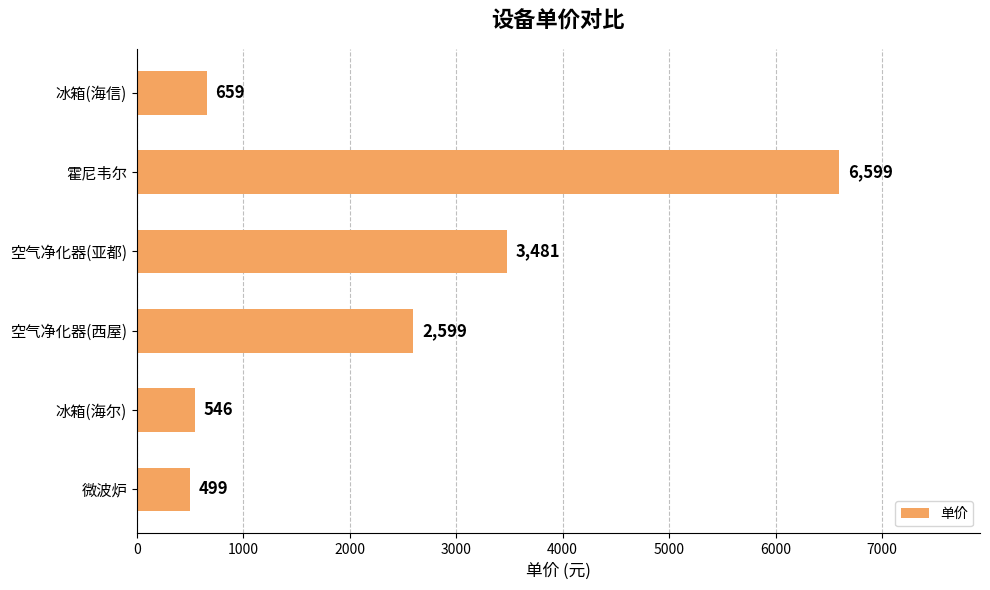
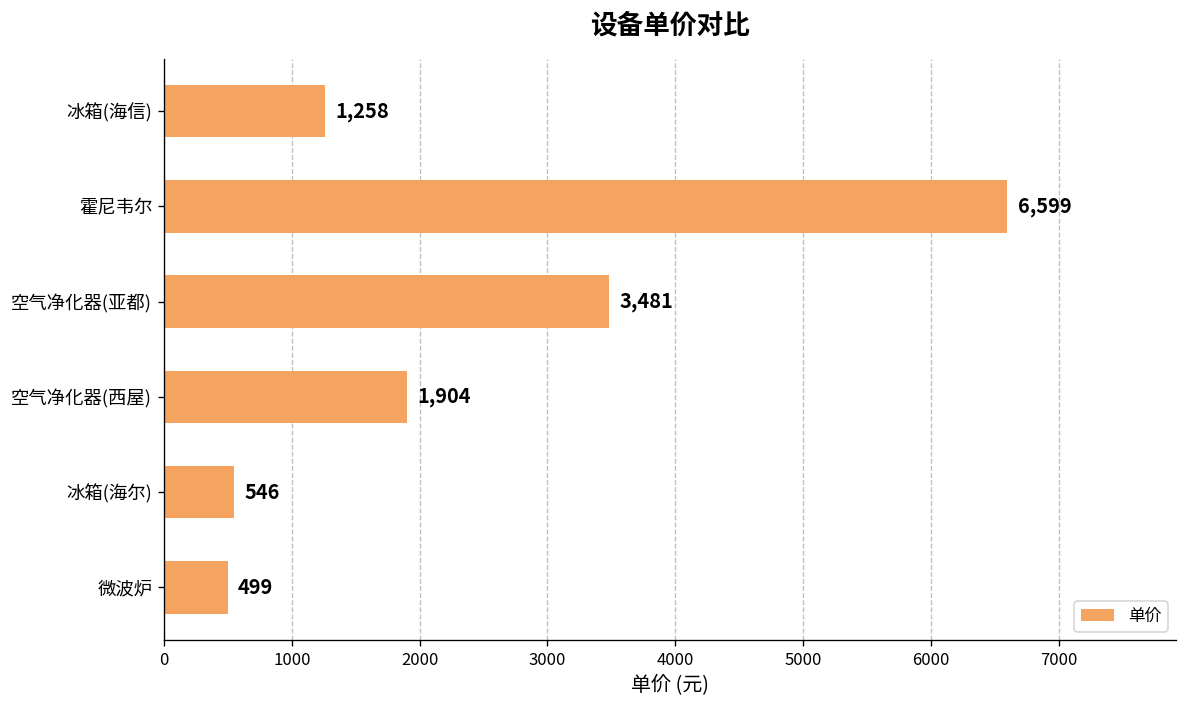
冰箱(海信): 659 -> 1,258
空气净化器(西屋): 2,599 -> 1,904
